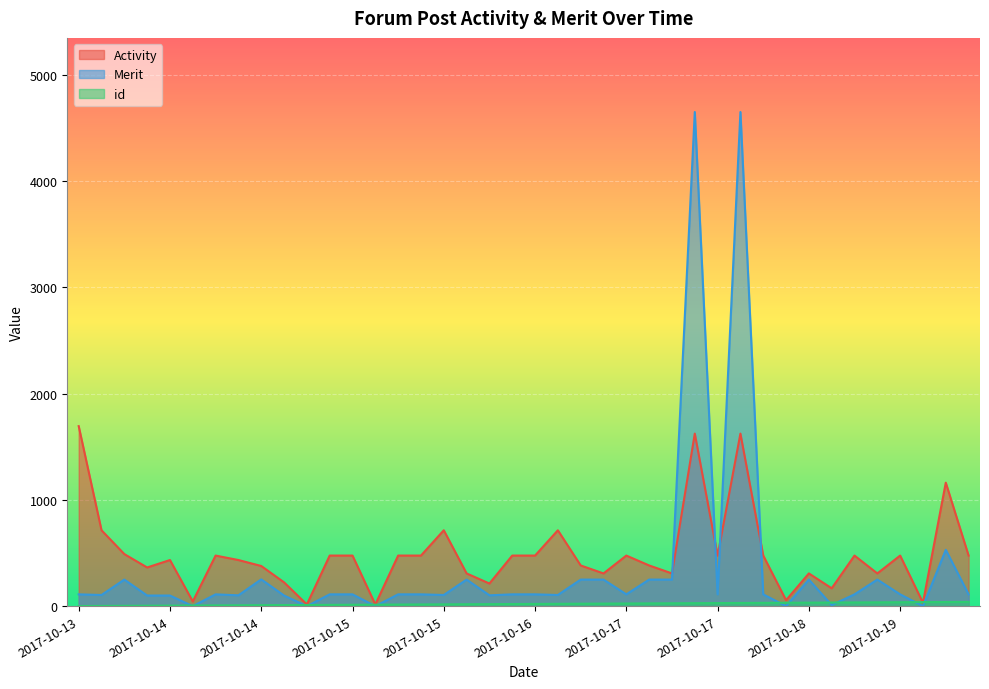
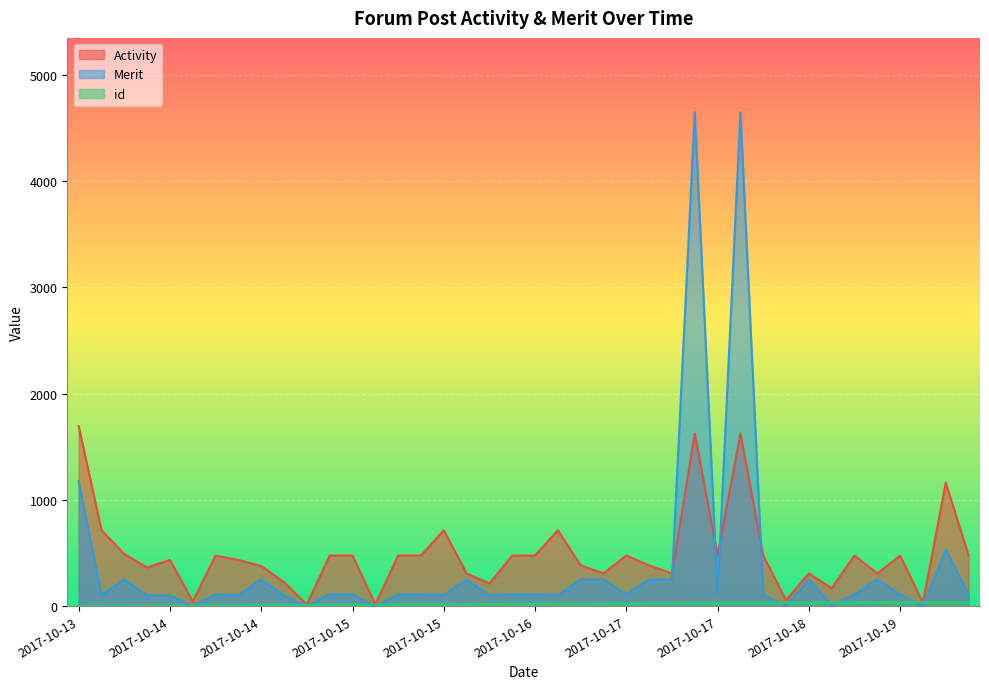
Merit, 2017-10-13: 110 -> 1180
